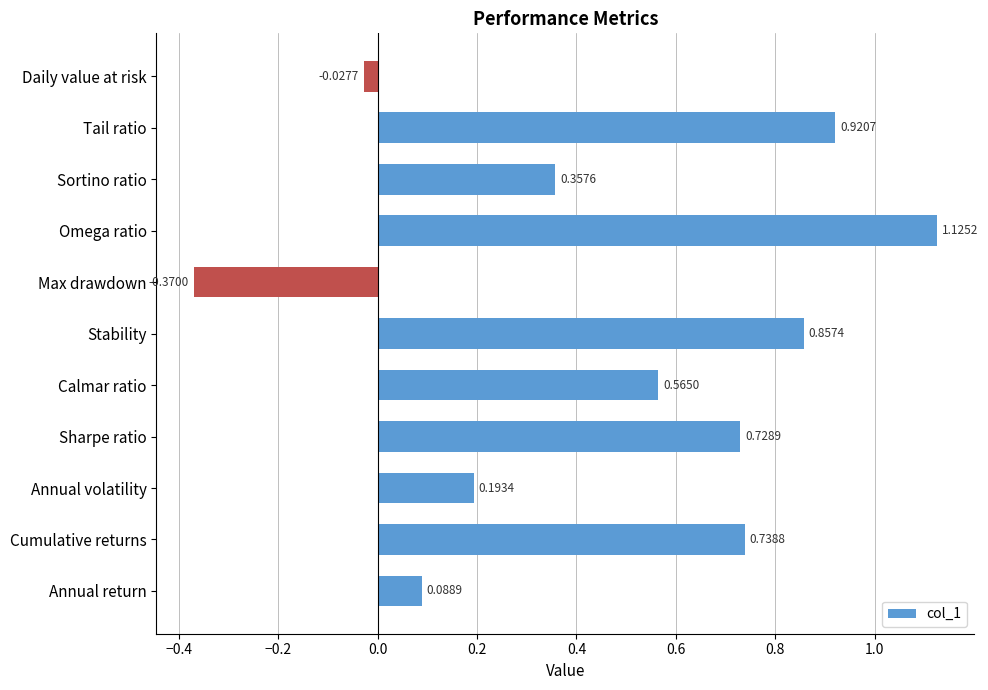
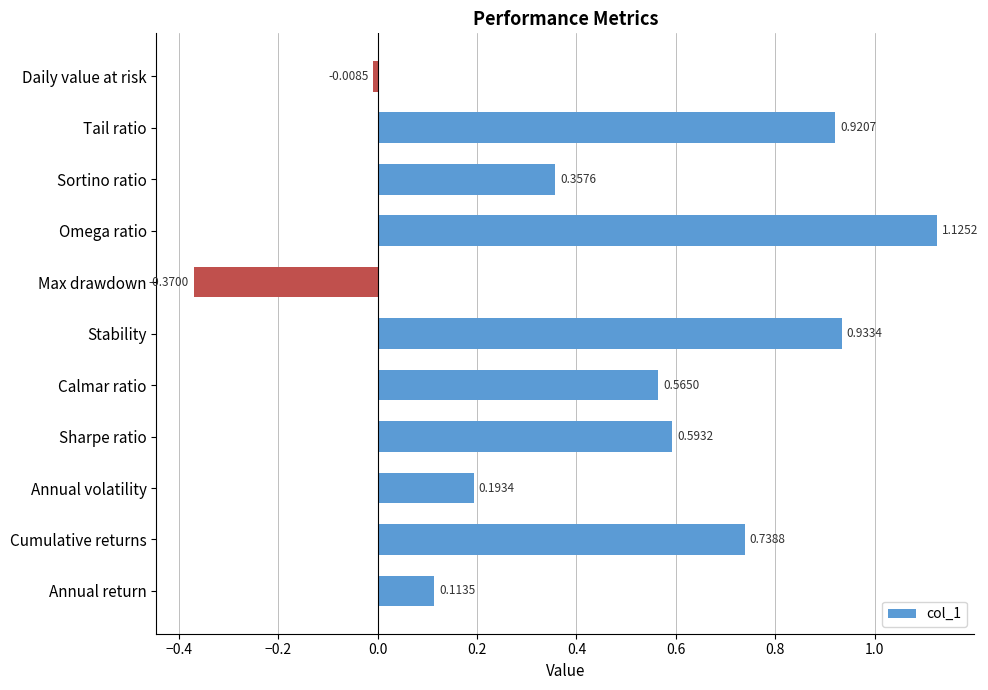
Daily value at risk: -0.0277 -> -0.0085
Stability: 0.8574 -> 0.9334
Sharpe ratio: 0.7289 -> 0.5932
Annual return: 0.0889 -> 0.1135
